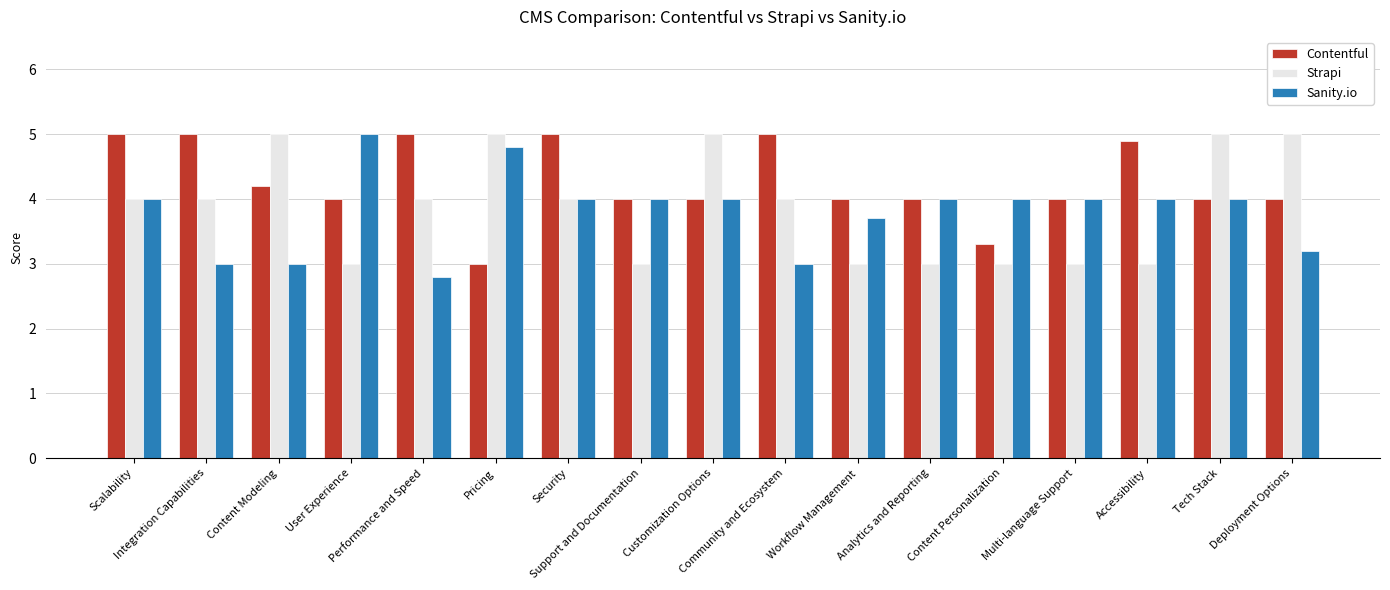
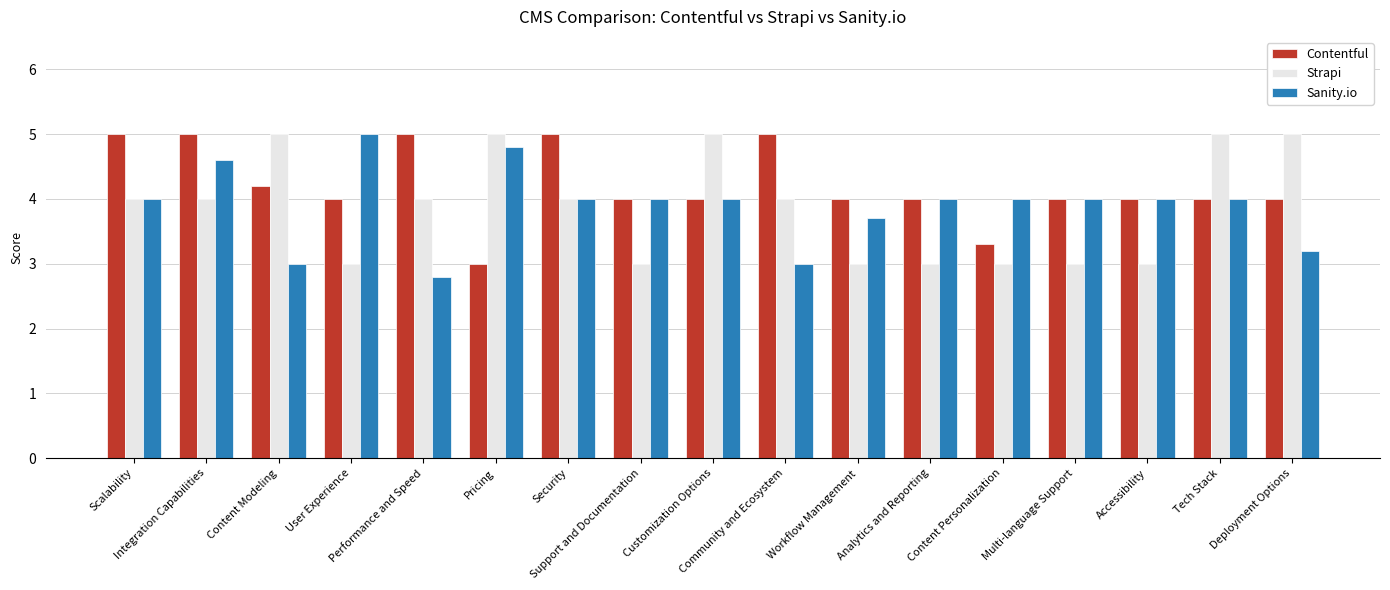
Sanity.io, Integration Capabilities: 3.0 -> 4.6
Contentful, Accessibility: 4.9 -> 4.0
